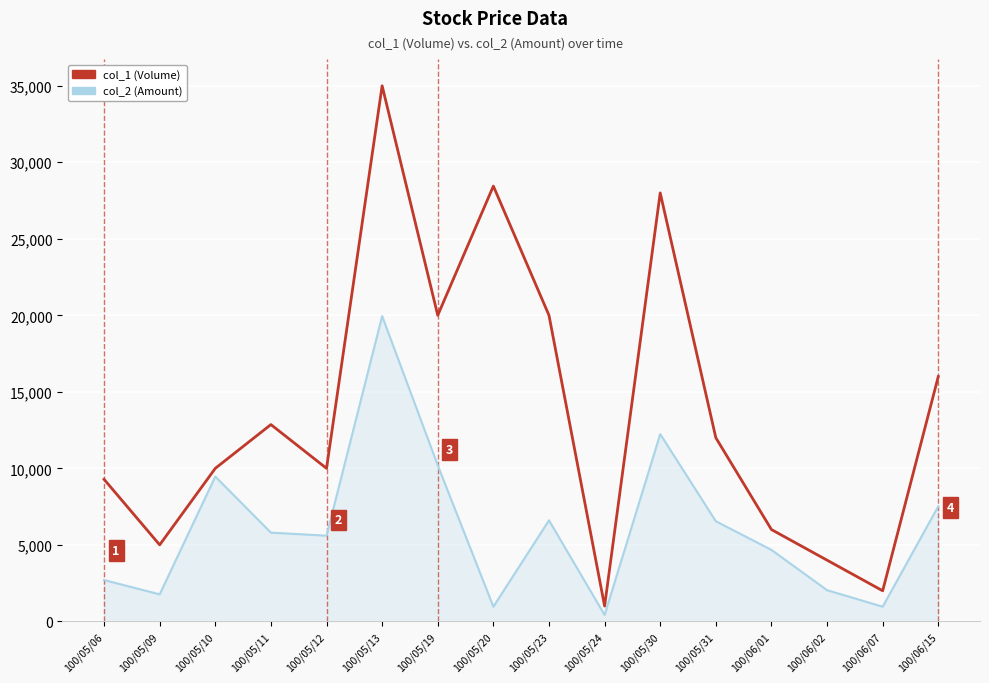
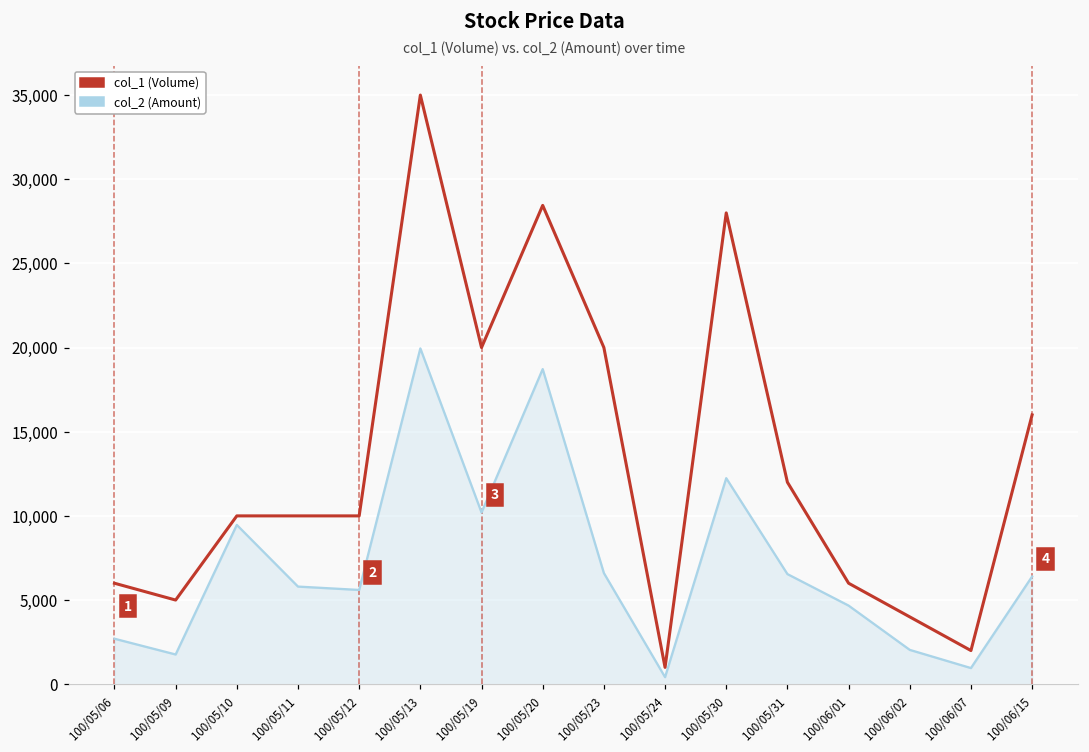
col_1 (Volume), 100/05/06: 9,300 -> 6,000
col_1 (Volume), 100/05/11: 12,900 -> 10,000
col_2 (Amount), 100/05/20: 1,000 -> 18,700
col_2 (Amount), 100/06/15: 7,500 -> 6,400
